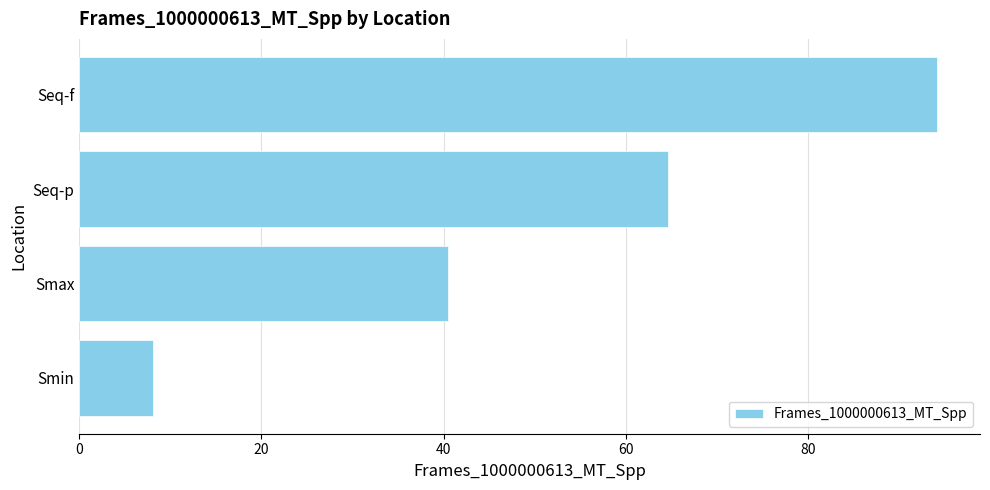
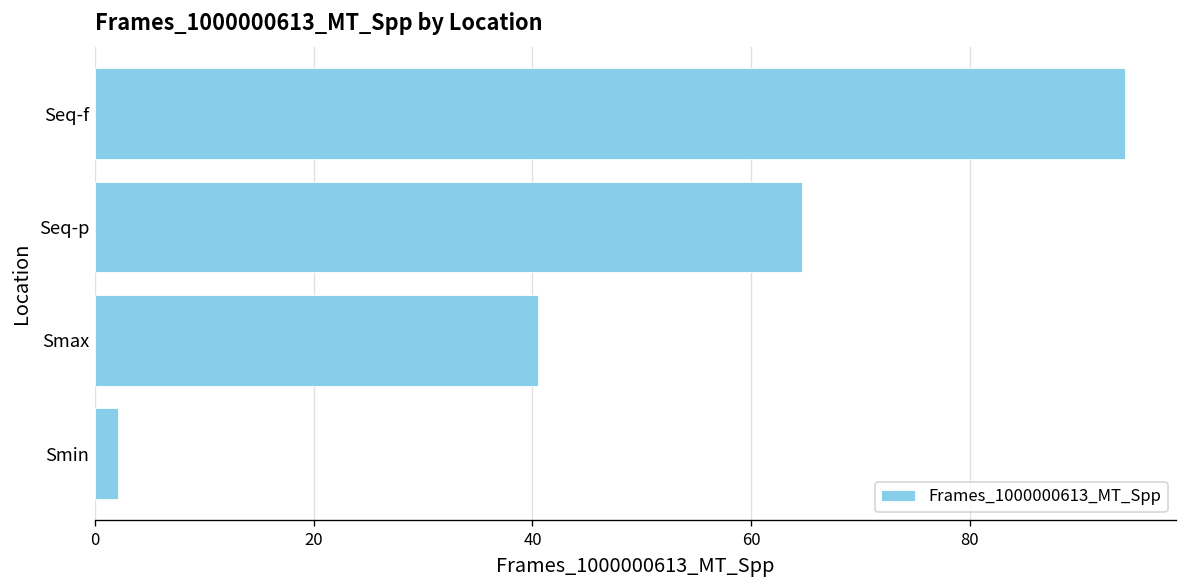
Smin: 8 -> 2
